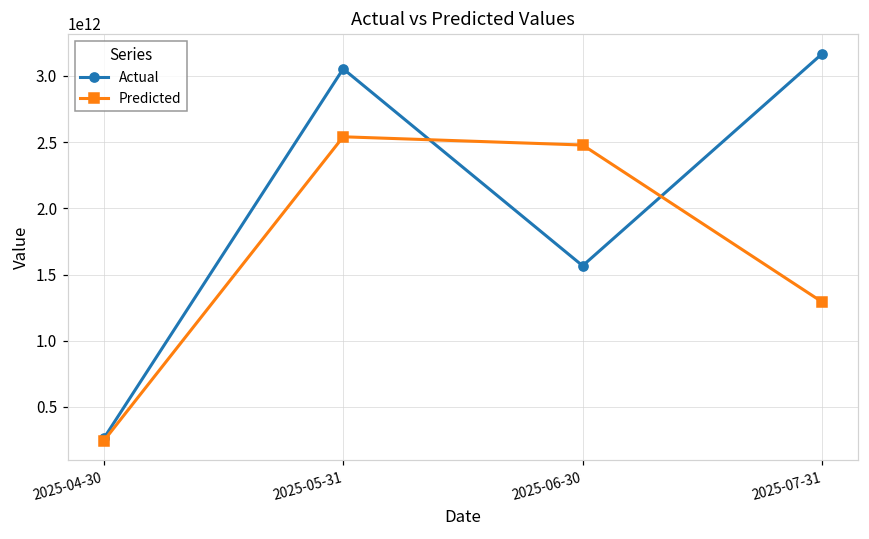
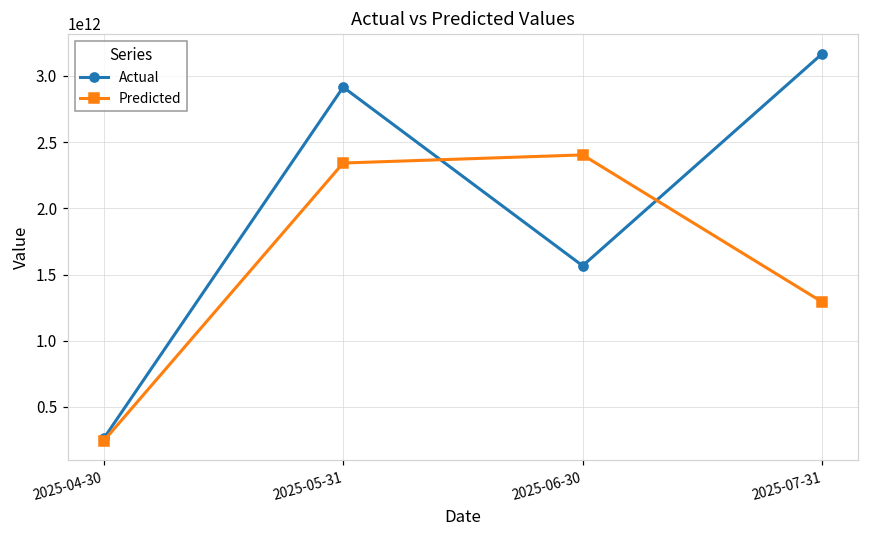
Actual, 2025-05-31: 3050000000000 -> 2920000000000
Predicted, 2025-05-31: 2540000000000 -> 2340000000000
Predicted, 2025-06-30: 2480000000000 -> 2400000000000
